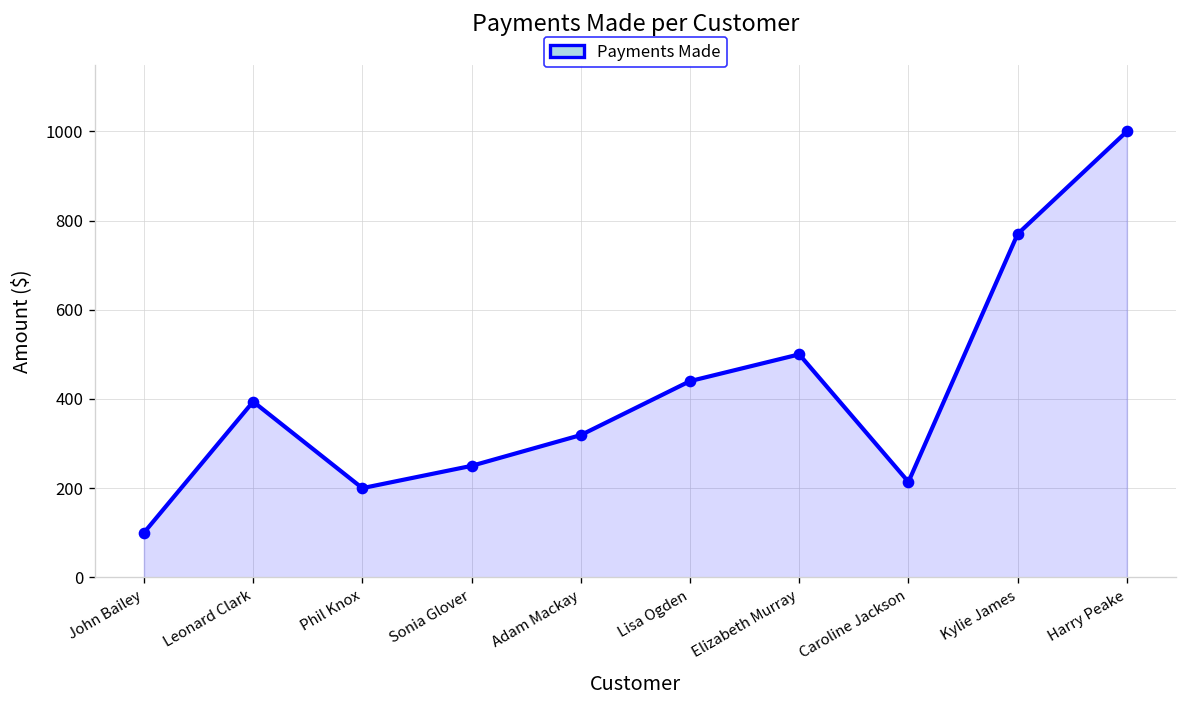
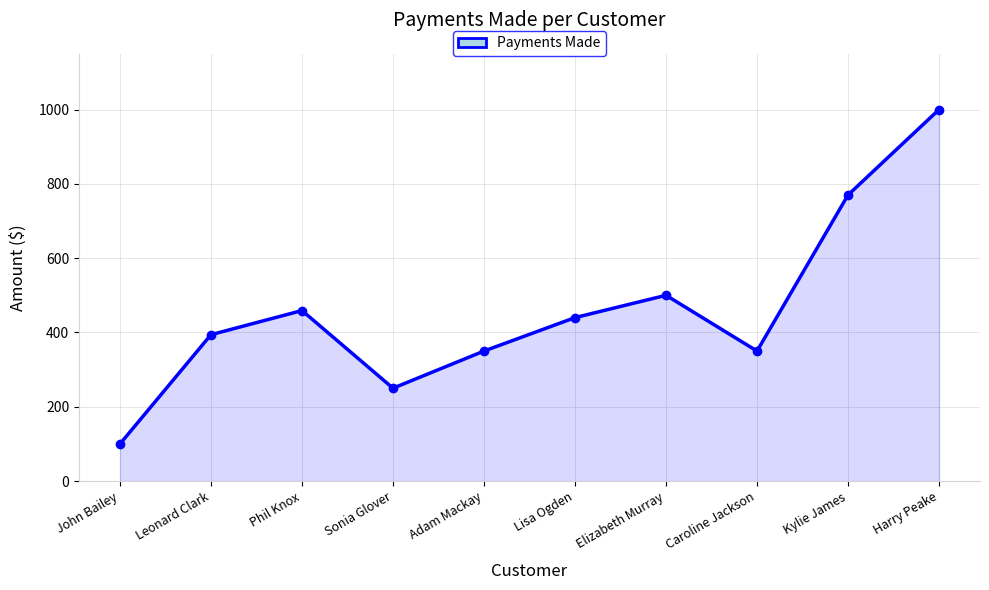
Phil Knox: 200 -> 460
Adam Mackay: 320 -> 350
Caroline Jackson: 210 -> 350
